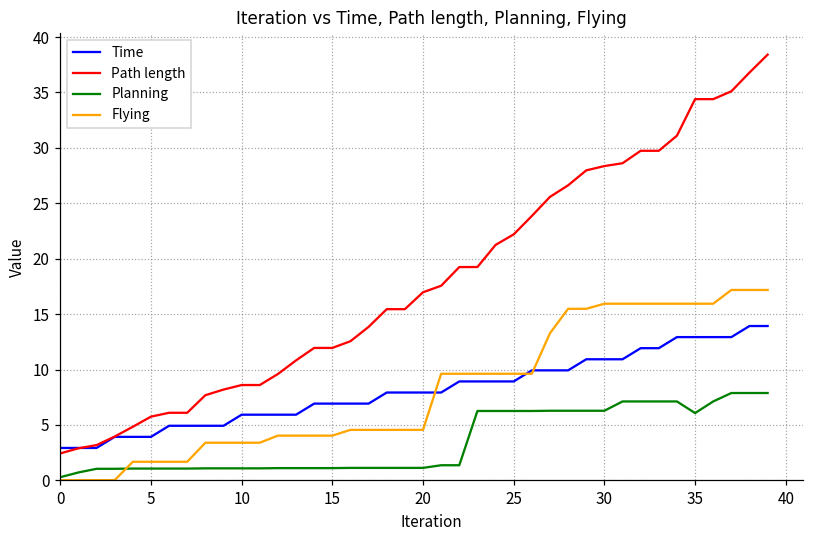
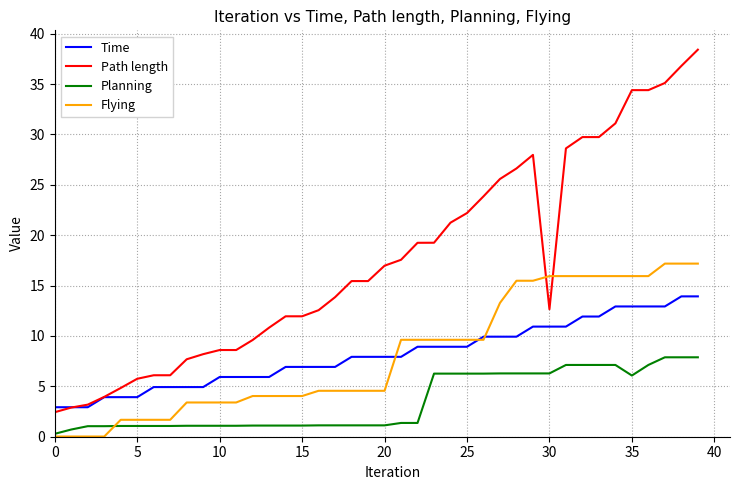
Path length, 30: 28.4 -> 12.7
